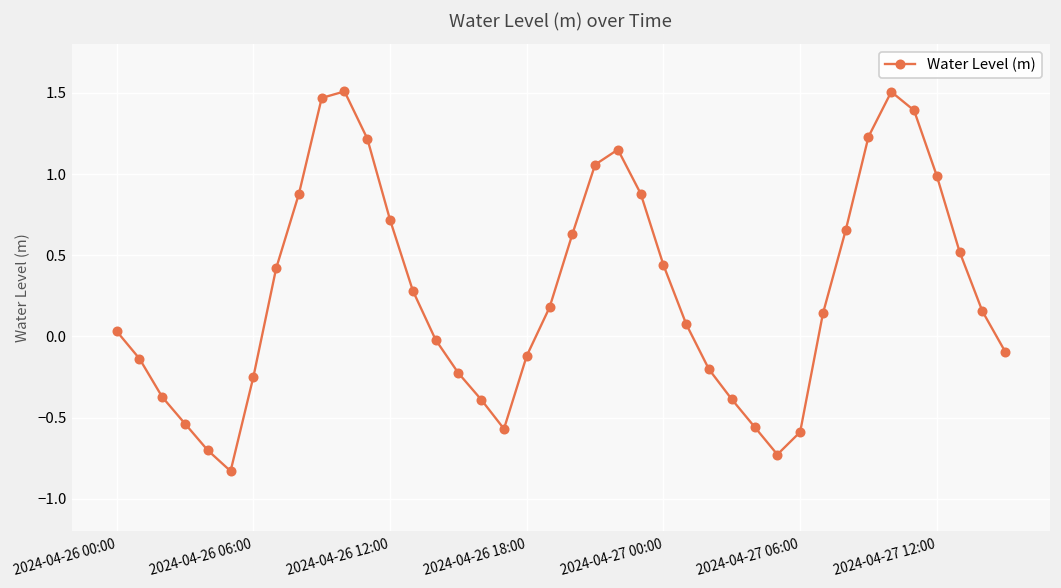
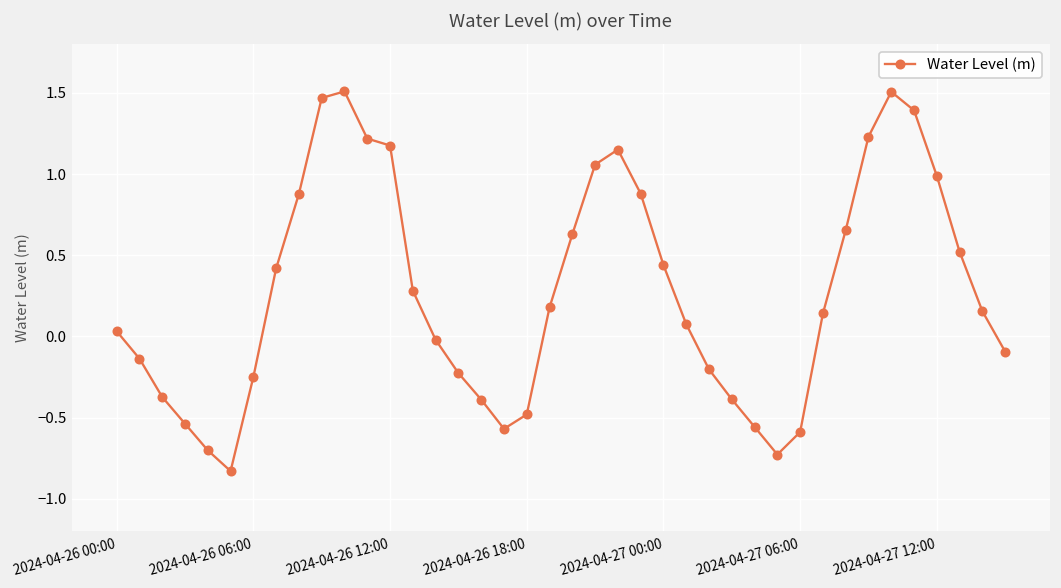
2024-04-26 12:00: 0.72 -> 1.18
2024-04-26 18:00: -0.12 -> -0.48
